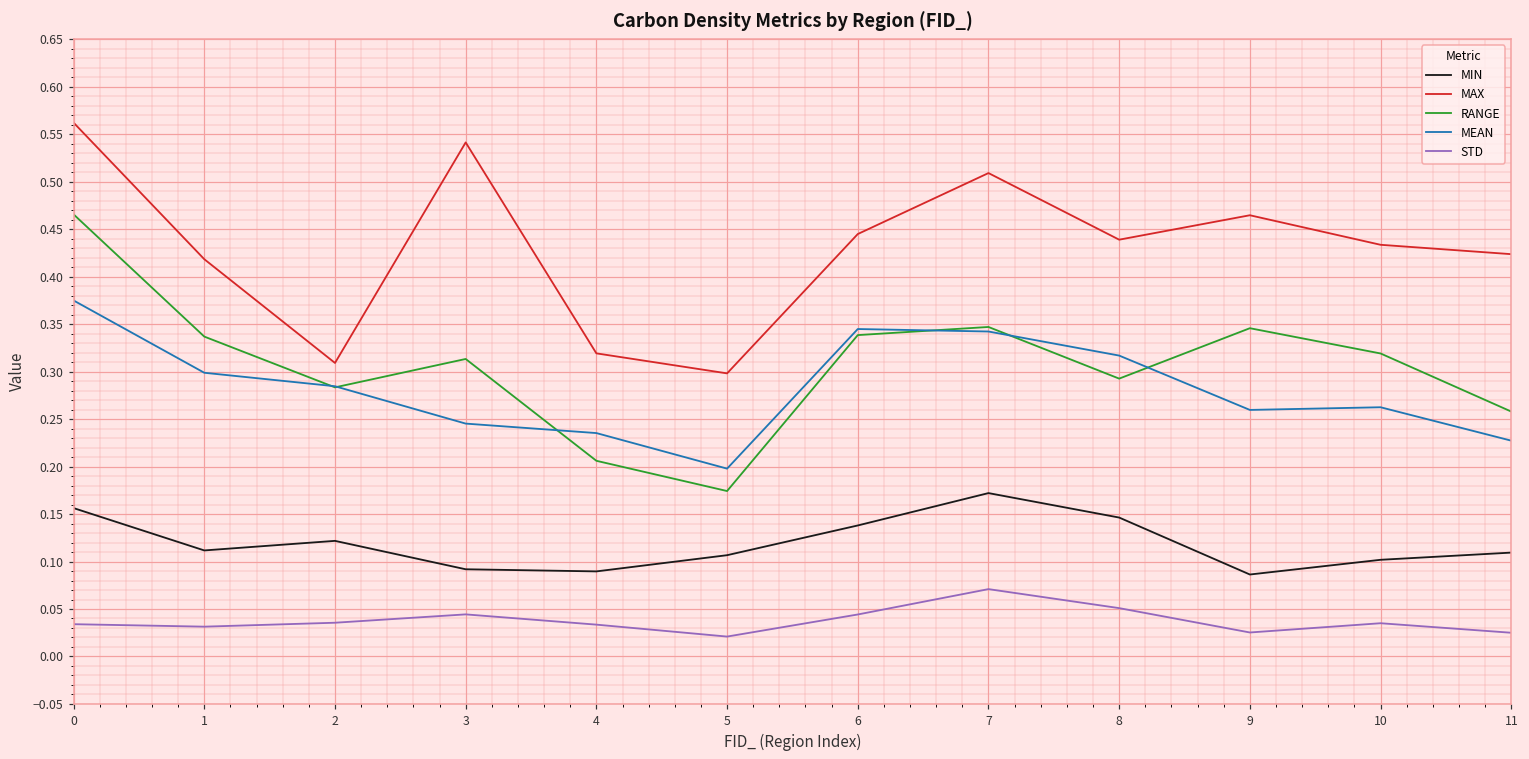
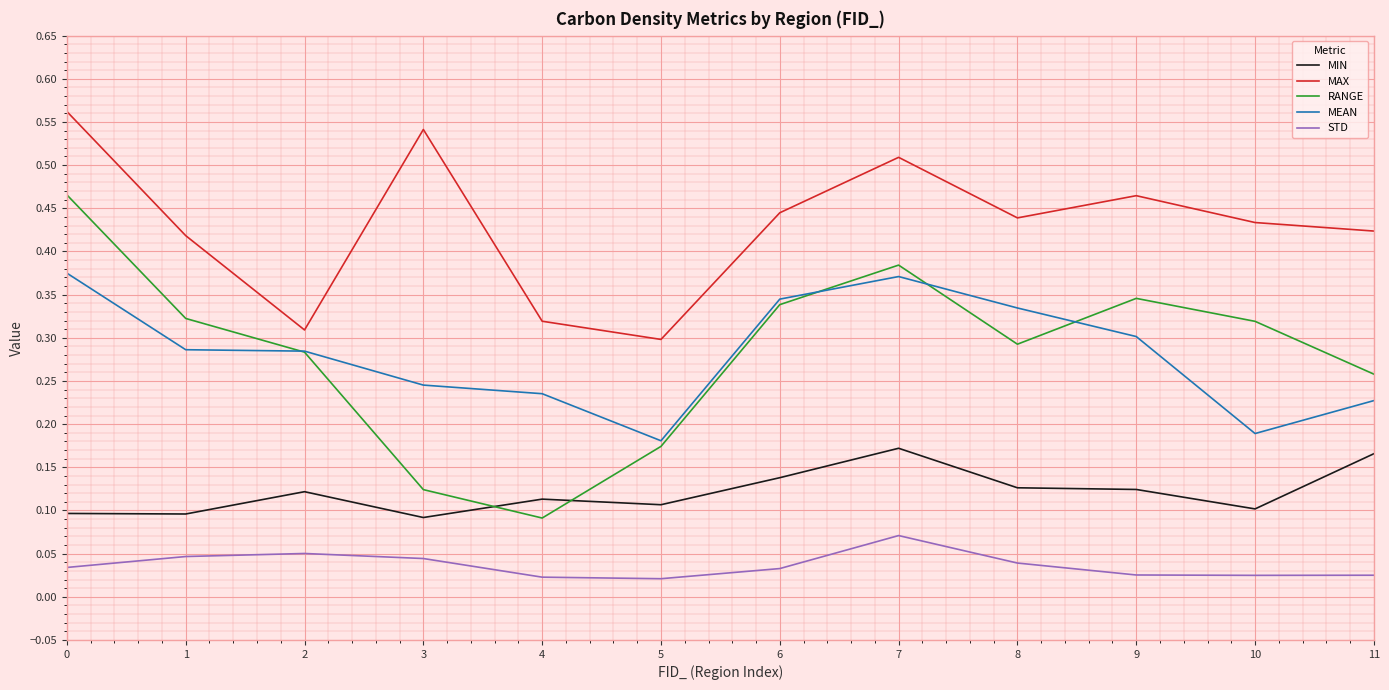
MIN, 0: 0.16 -> 0.10
MIN, 1: 0.11 -> 0.10
RANGE, 1: 0.34 -> 0.32
MEAN, 1: 0.30 -> 0.29
STD, 1: 0.03 -> 0.05
STD, 2: 0.04 -> 0.05
RANGE, 3: 0.31 -> 0.12
MIN, 4: 0.09 -> 0.11
RANGE, 4: 0.21 -> 0.09
STD, 4: 0.03 -> 0.02
MEAN, 5: 0.20 -> 0.18
STD, 6: 0.04 -> 0.03
RANGE, 7: 0.35 -> 0.38
MEAN, 7: 0.34 -> 0.37
MIN, 8: 0.15 -> 0.13
MEAN, 8: 0.32 -> 0.33
STD, 8: 0.05 -> 0.04
MIN, 9: 0.09 -> 0.12
MEAN, 9: 0.26 -> 0.30
MEAN, 10: 0.26 -> 0.19
STD, 10: 0.04 -> 0.02
MIN, 11: 0.11 -> 0.17
